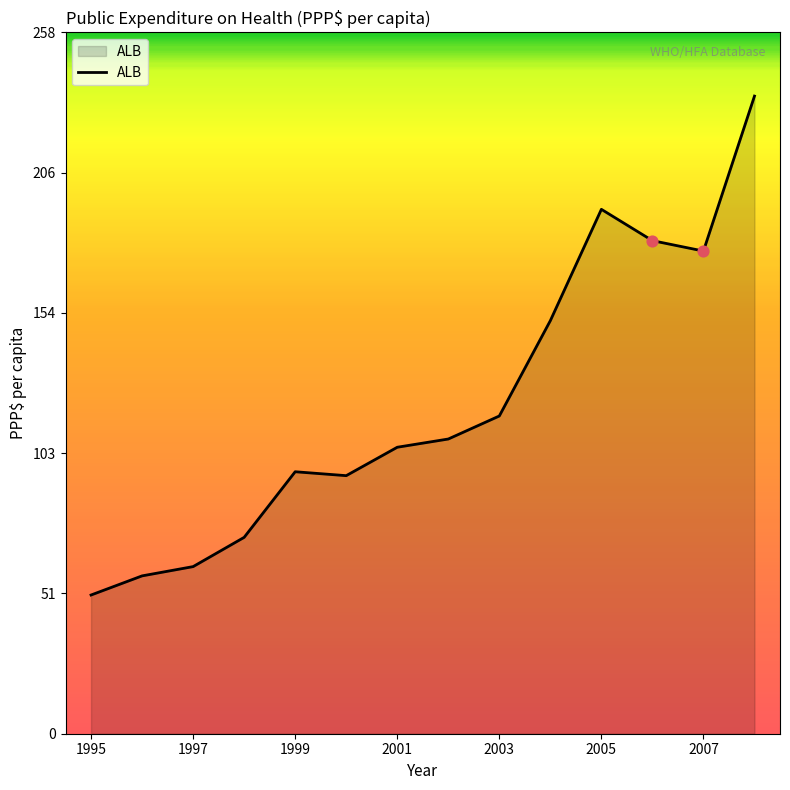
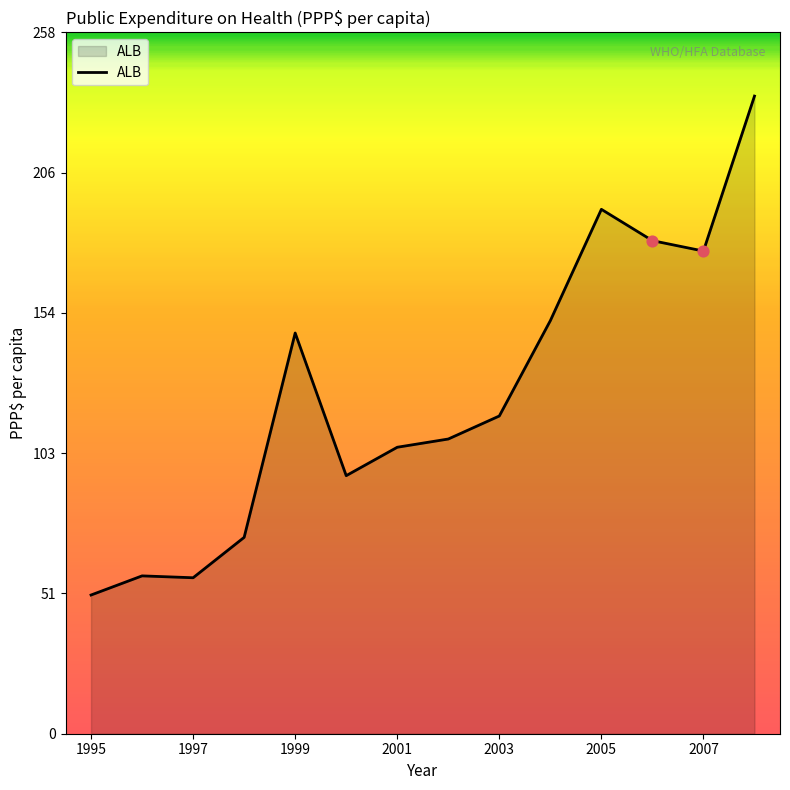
ALB, 1997: 61 -> 57
ALB, 1999: 96 -> 147
